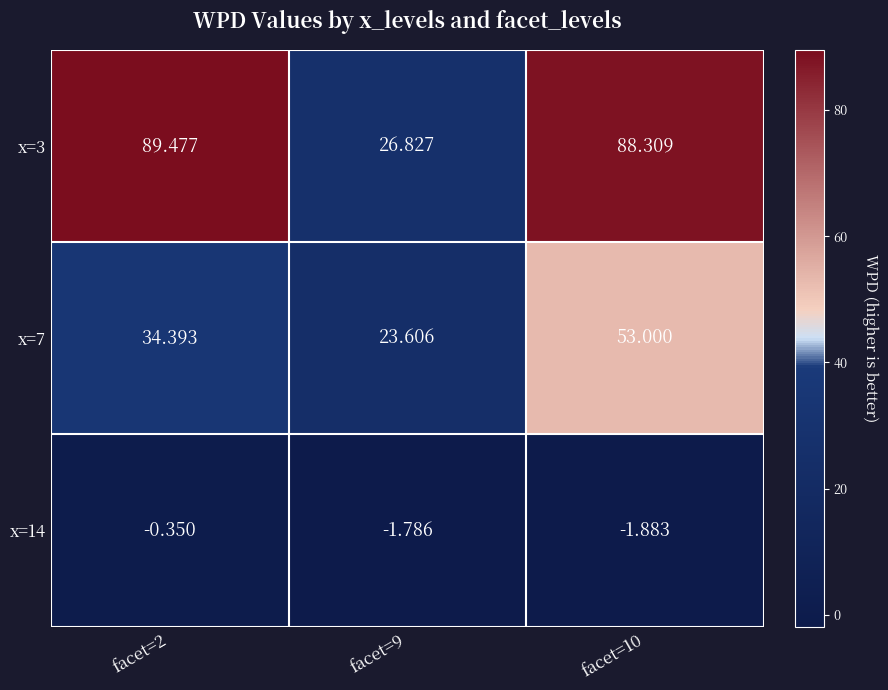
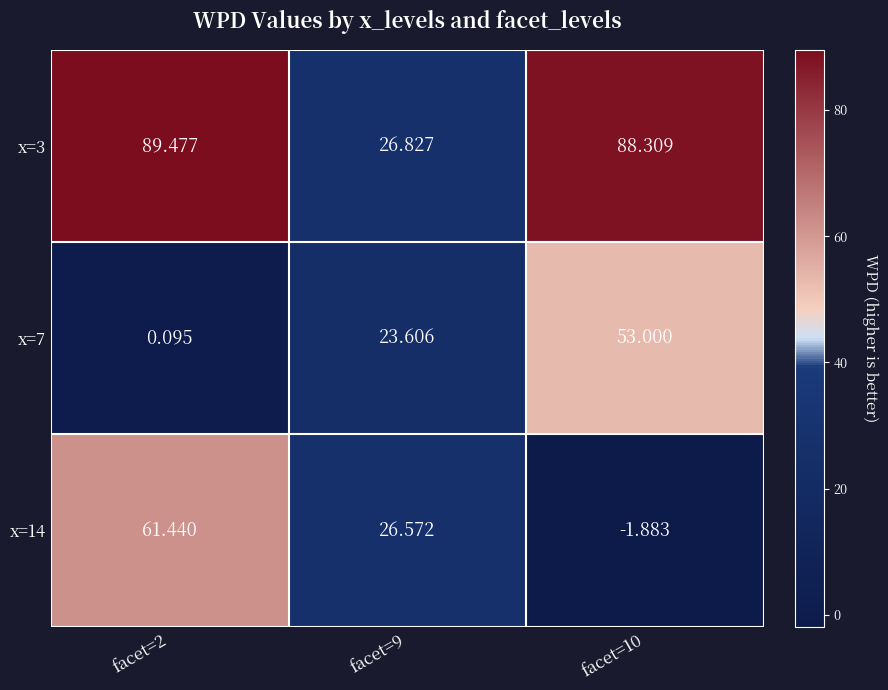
x=7, facet=2: 34.393 -> 0.095
x=14, facet=2: -0.350 -> 61.440
x=14, facet=9: -1.786 -> 26.572
